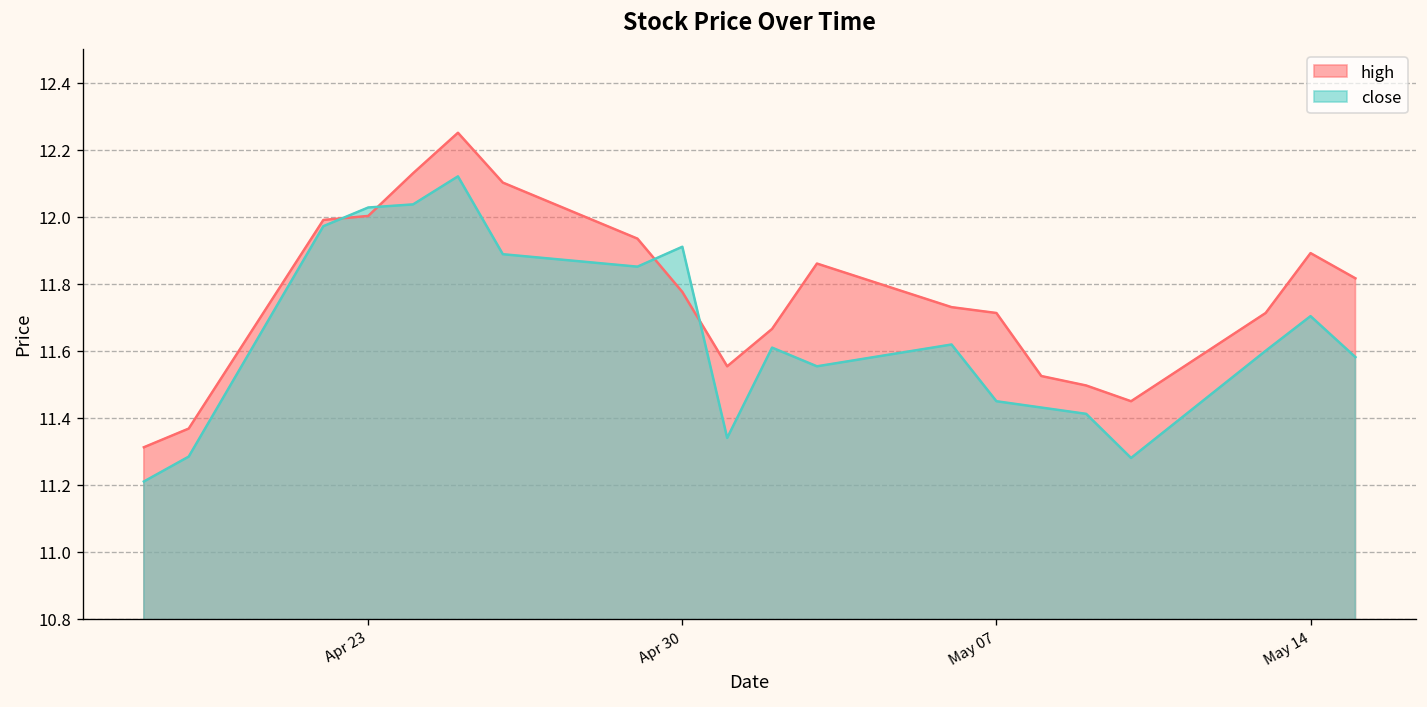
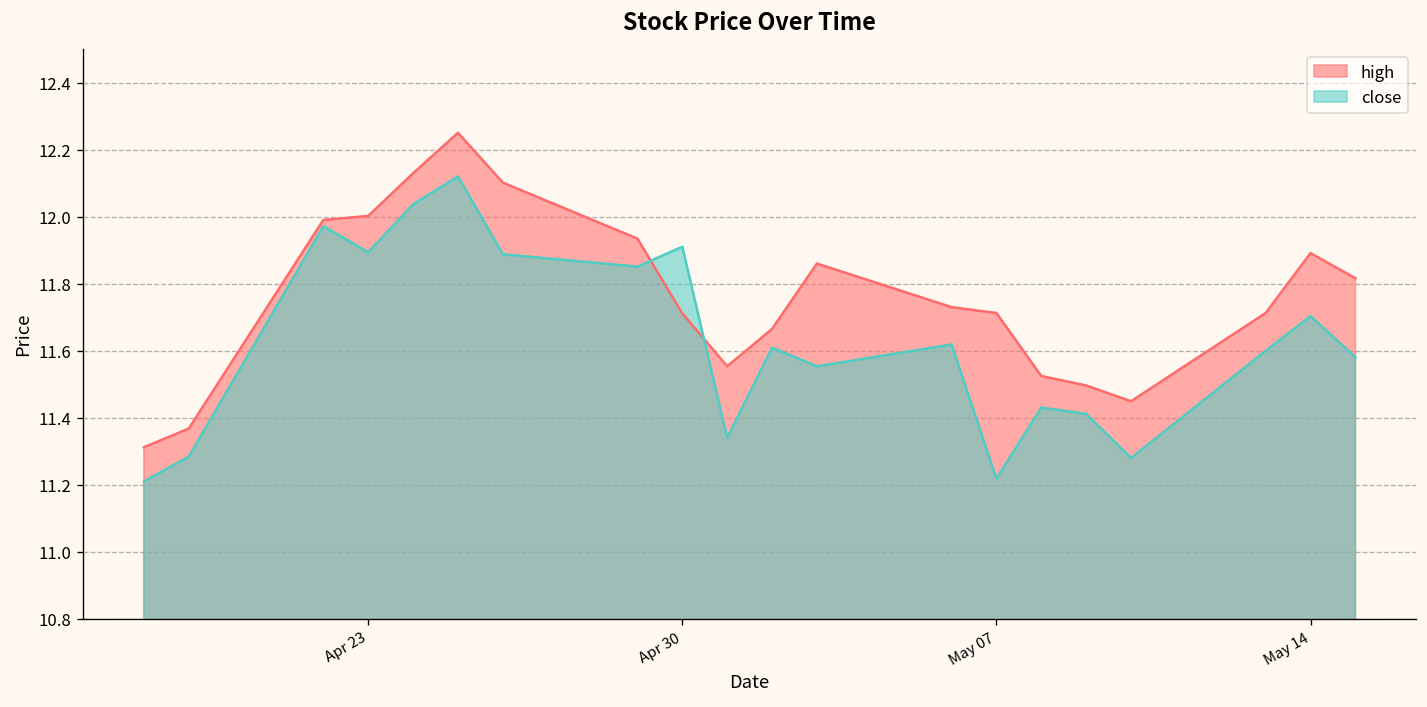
close, Apr 23: 12.03 -> 11.89
high, Apr 30: 11.77 -> 11.71
close, May 07: 11.45 -> 11.22
